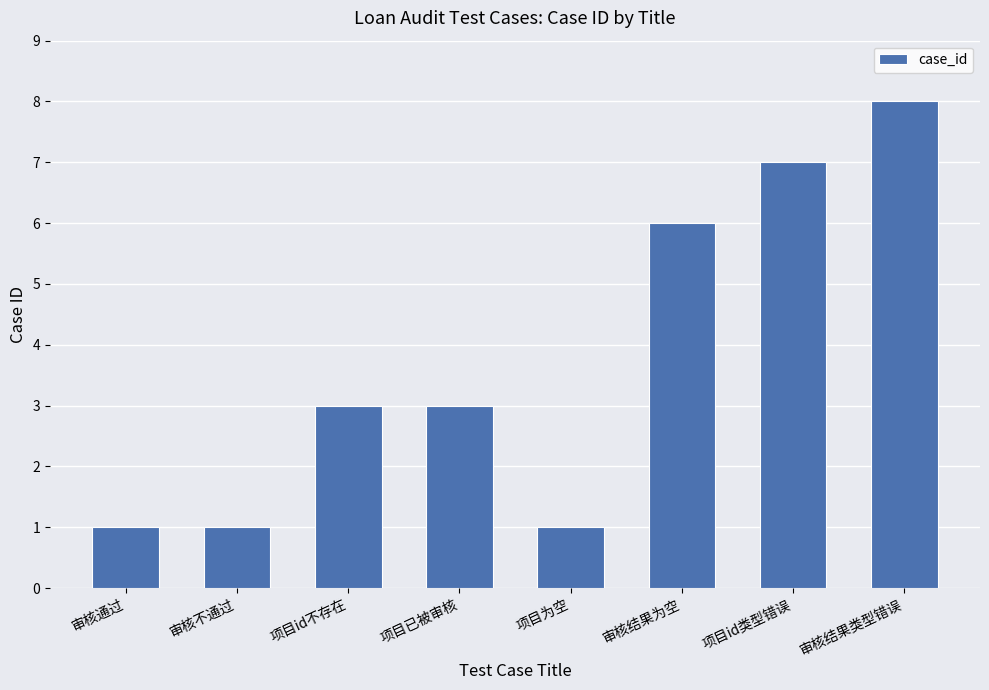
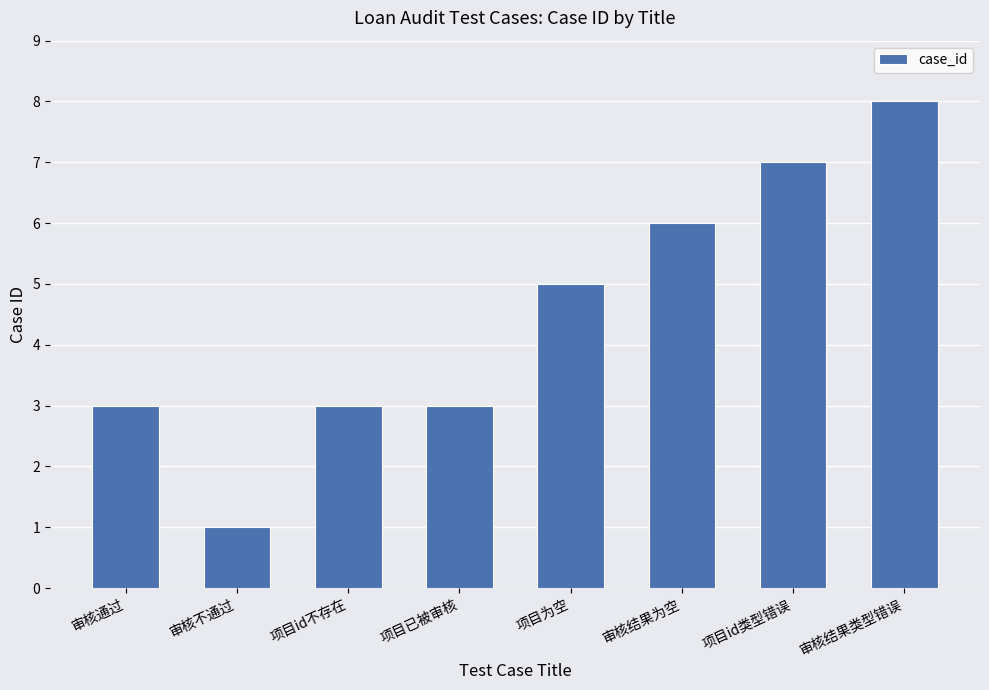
审核通过: 1 -> 3
项目为空: 1 -> 5
